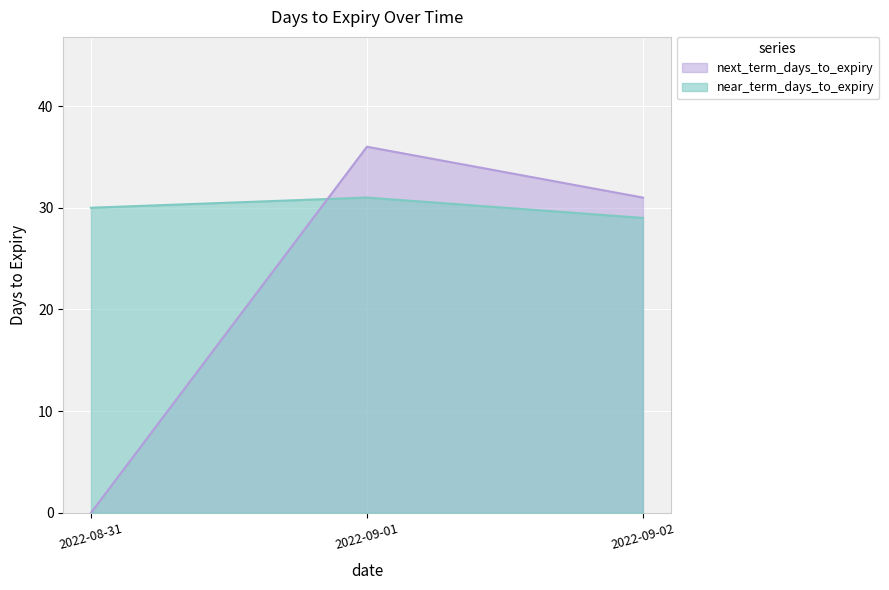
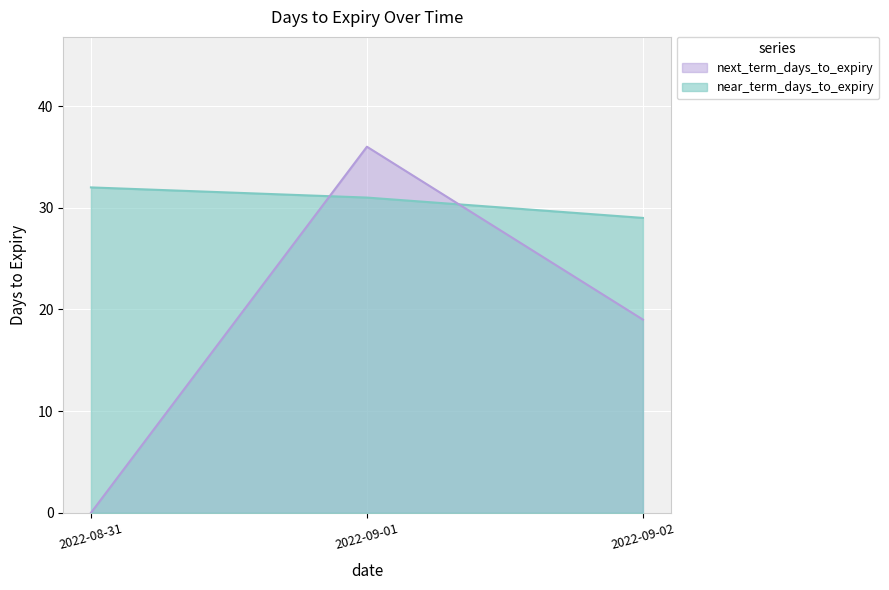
near_term_days_to_expiry, 2022-08-31: 30 -> 32
next_term_days_to_expiry, 2022-09-02: 31 -> 19
